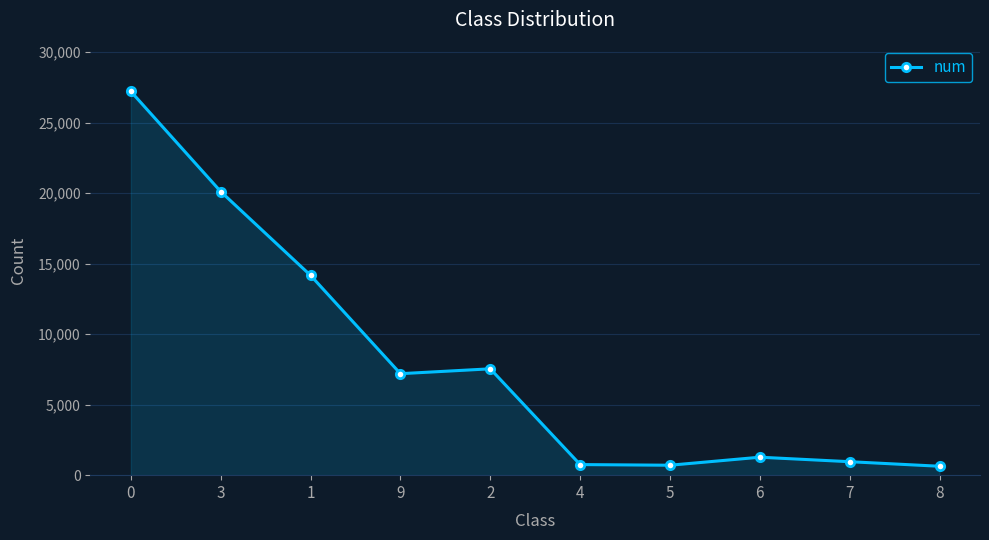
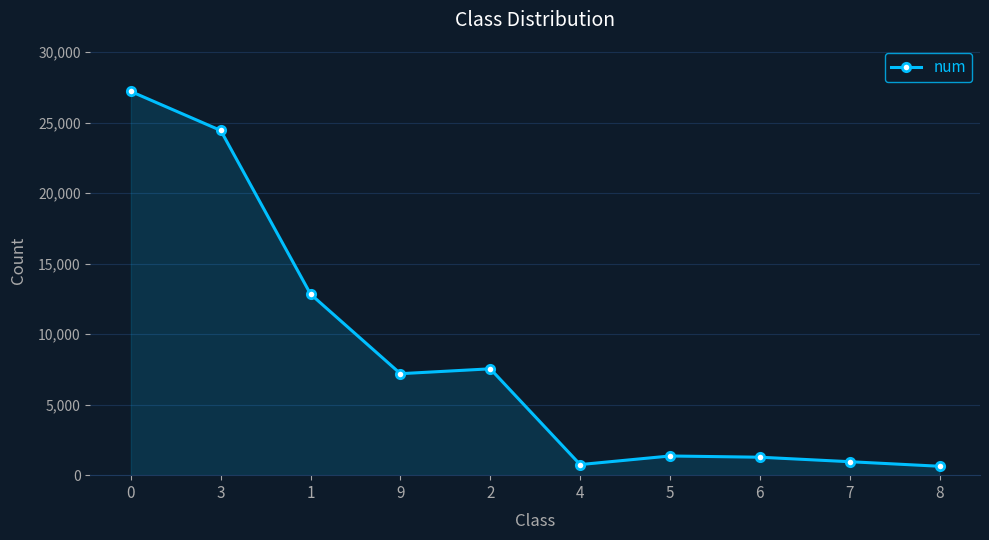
3: 20,100 -> 24,400
1: 14,200 -> 12,800
5: 700 -> 1,400
